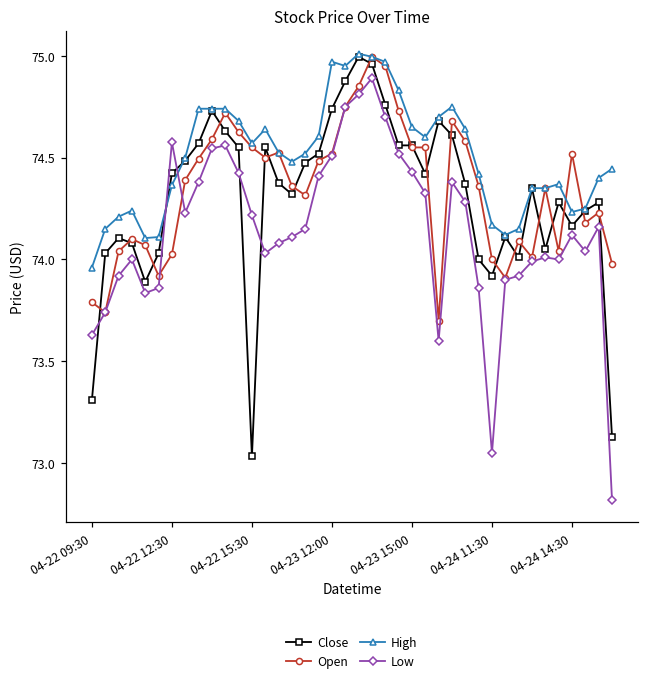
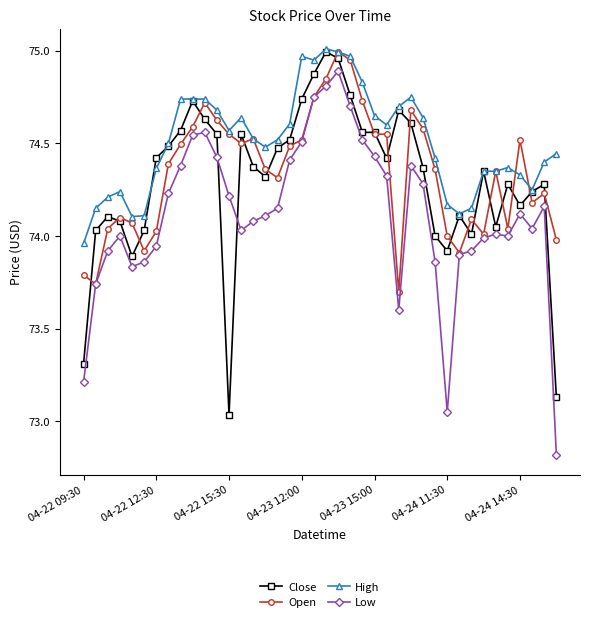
Low, 04-22 09:30: 73.63 -> 73.21
Low, 04-22 12:30: 74.57 -> 73.94
High, 04-24 14:30: 74.23 -> 74.33
